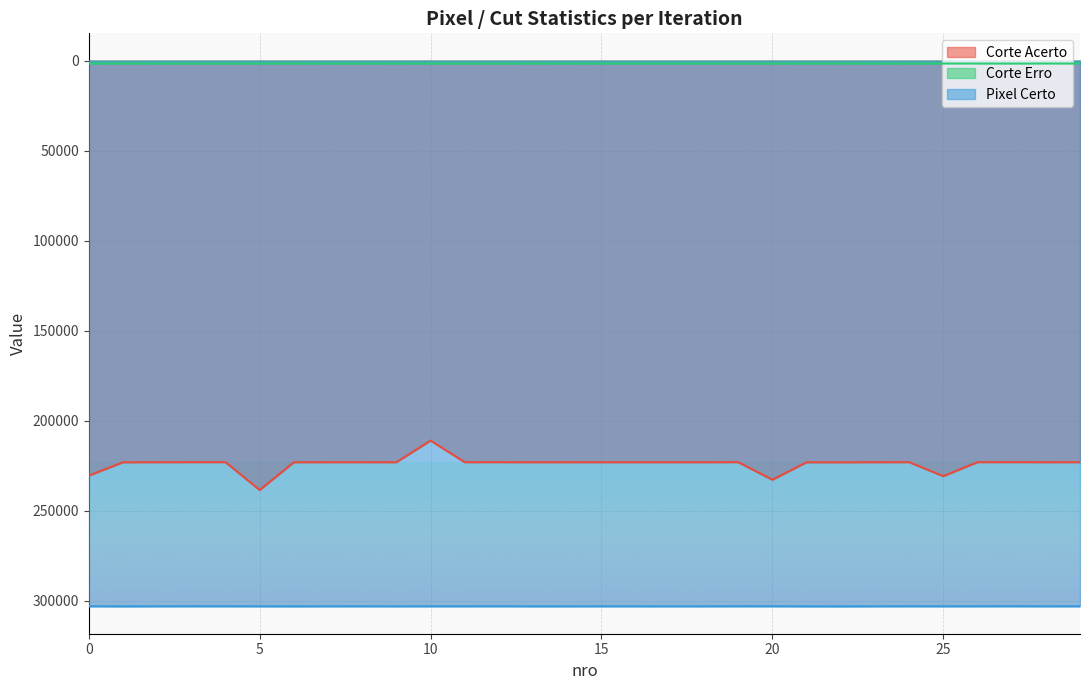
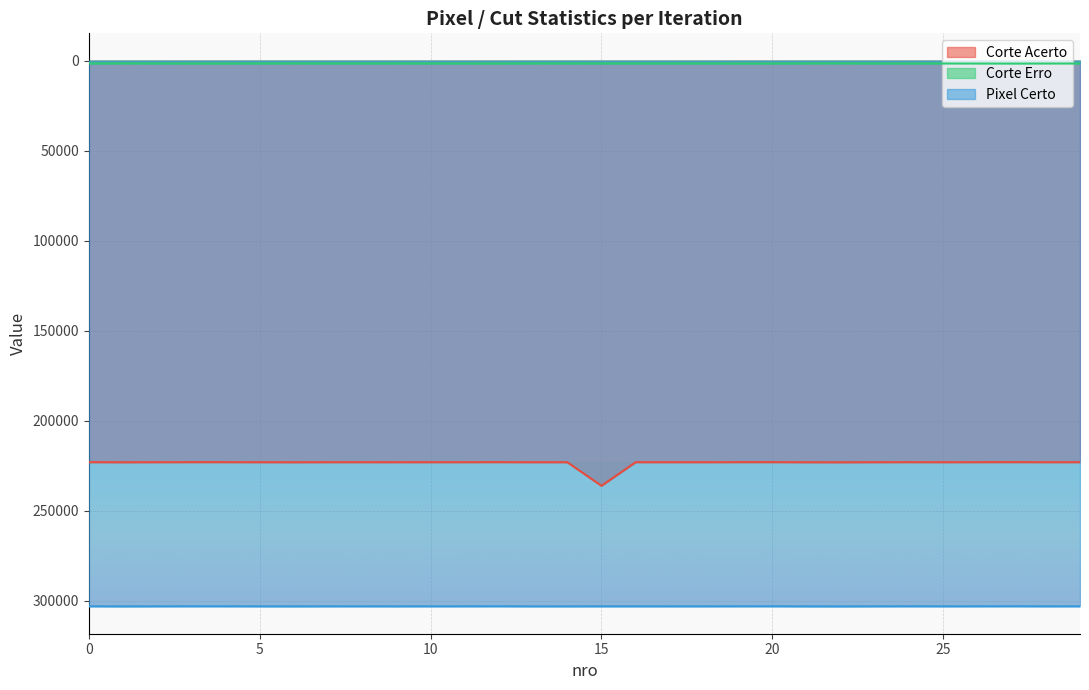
Corte Acerto, 0: 230000 -> 223000
Corte Acerto, 5: 238000 -> 223000
Corte Acerto, 10: 211000 -> 223000
Corte Acerto, 15: 223000 -> 236000
Corte Acerto, 20: 233000 -> 223000
Corte Acerto, 25: 231000 -> 223000
